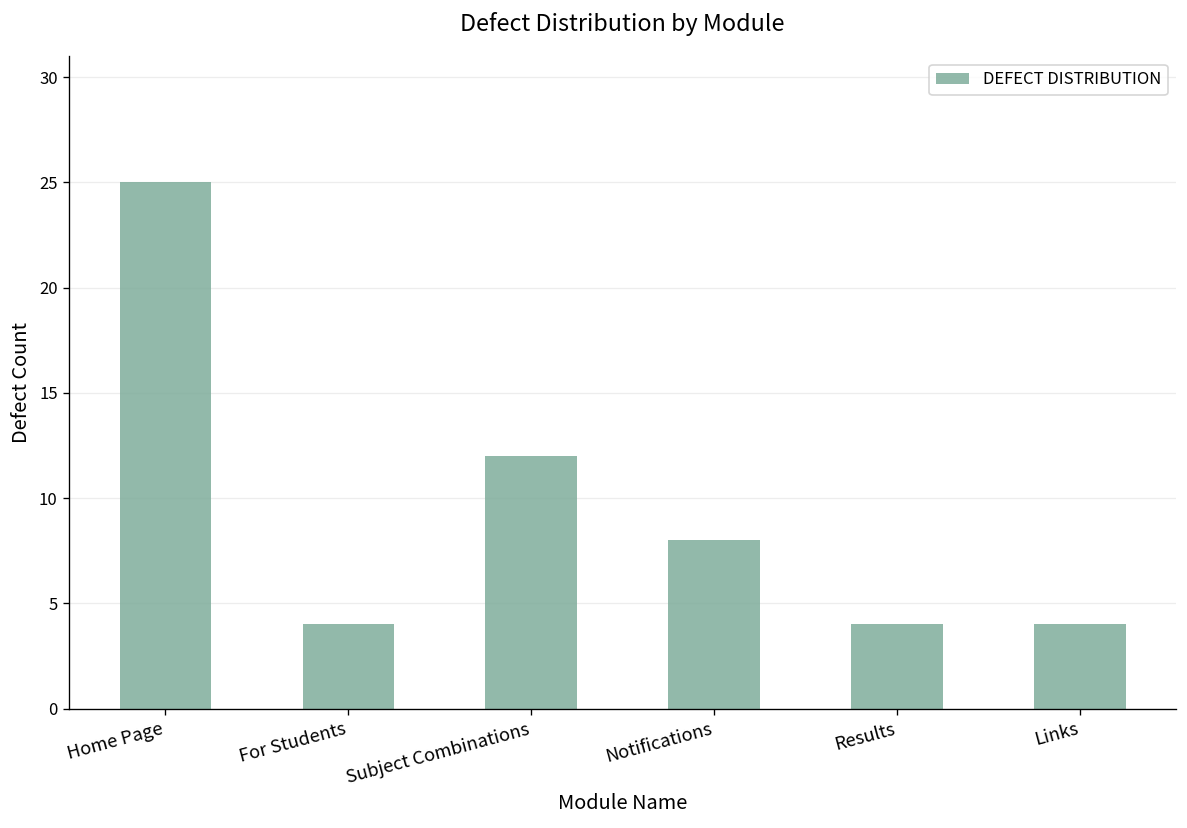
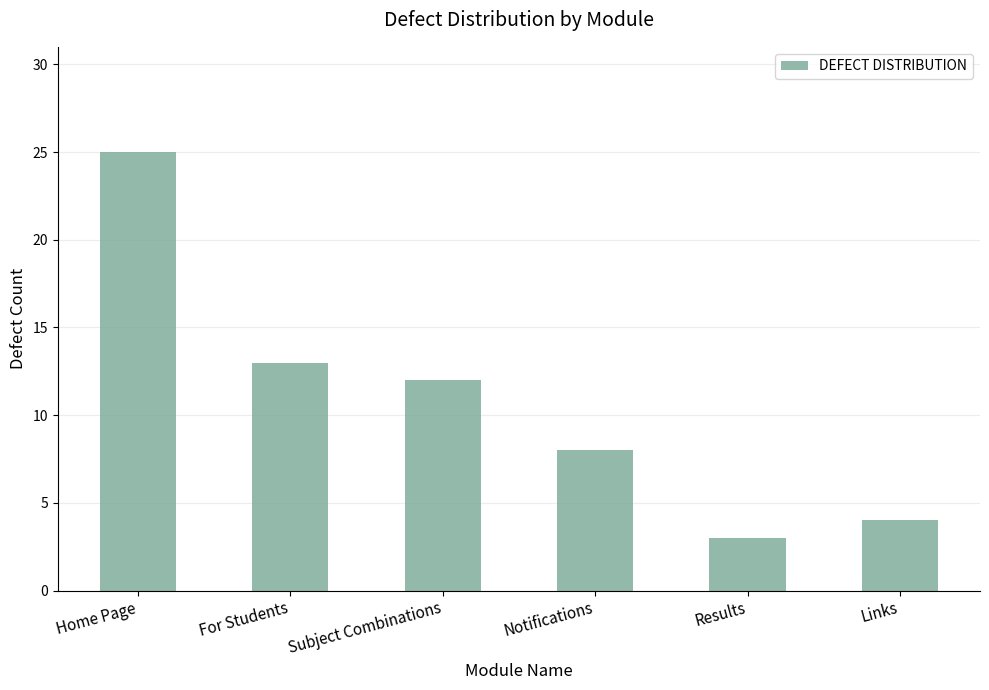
For Students: 4 -> 13
Results: 4 -> 3
